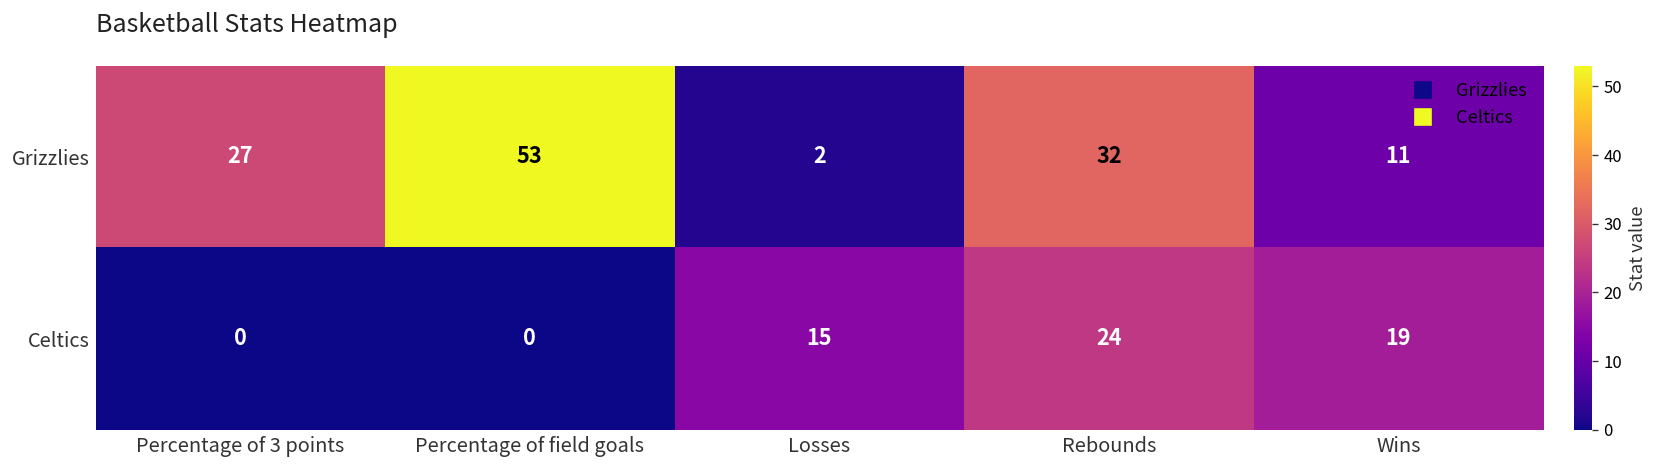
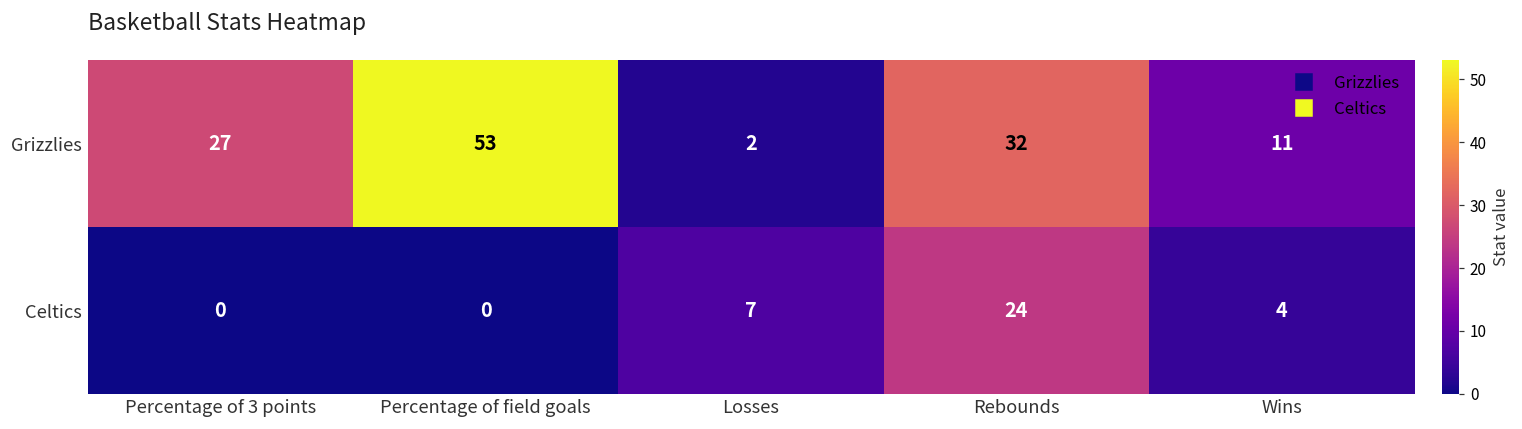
Celtics, Losses: 15 -> 7
Celtics, Wins: 19 -> 4
